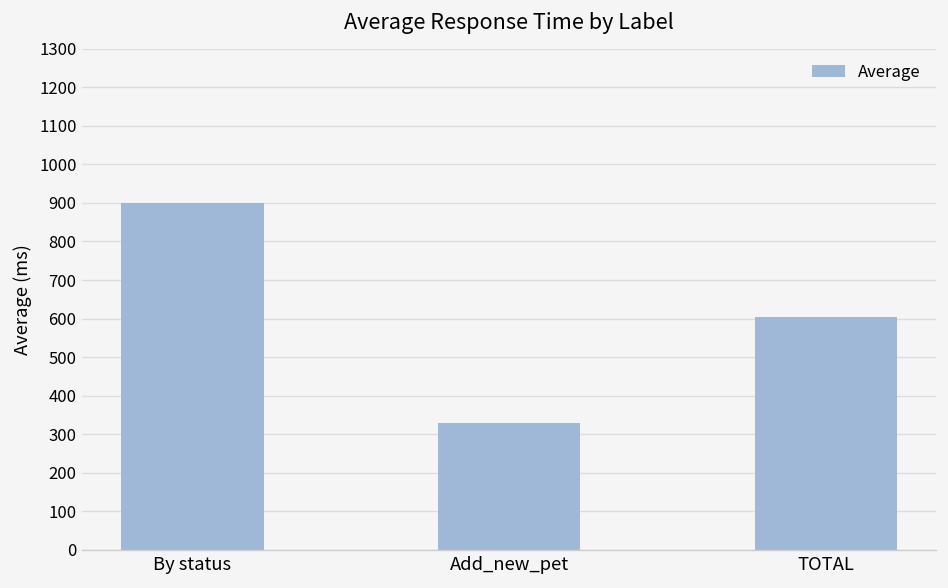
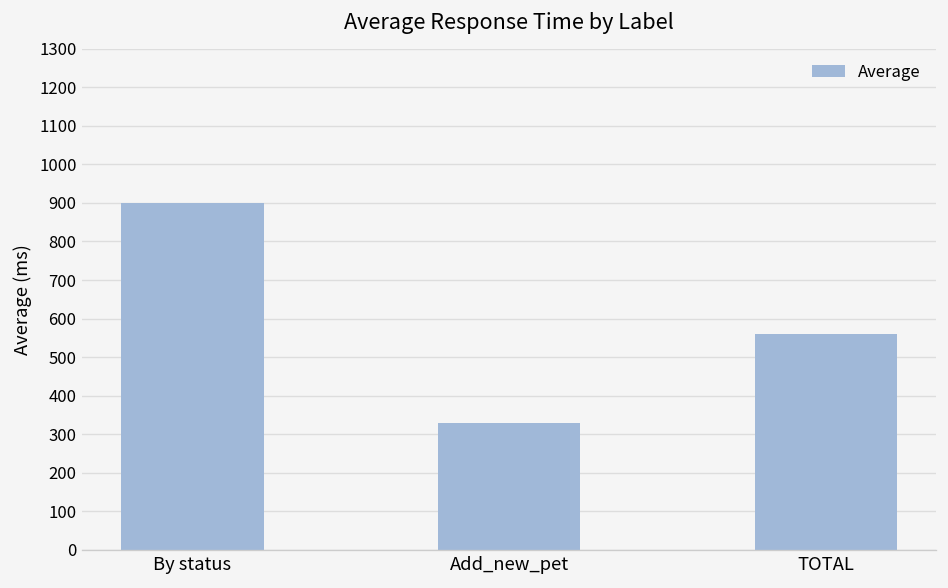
TOTAL: 600 -> 560
